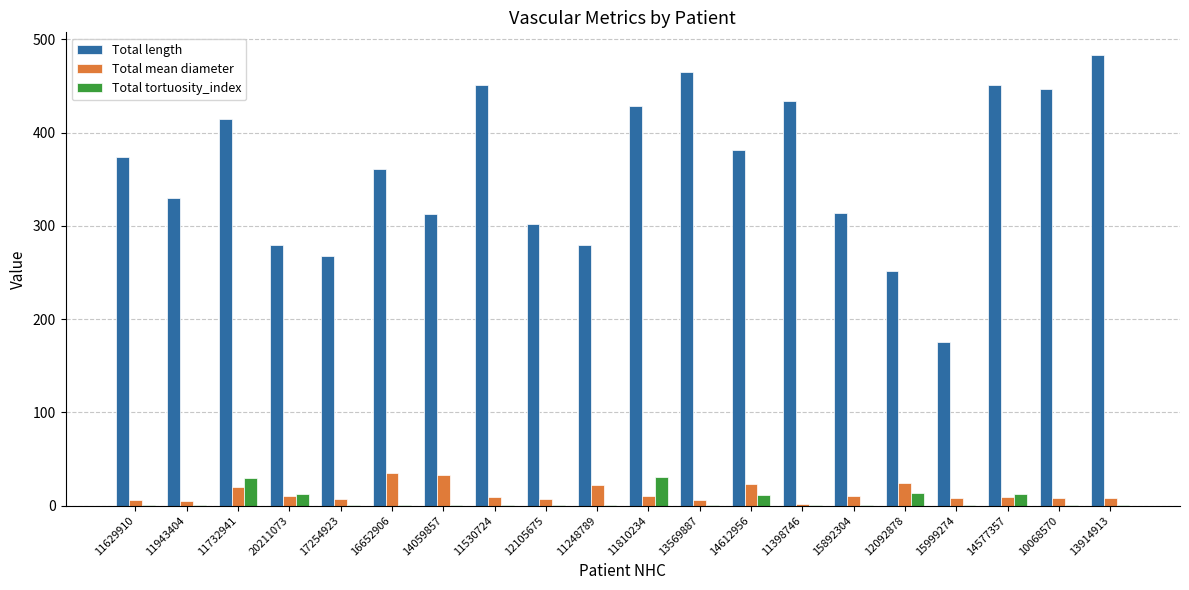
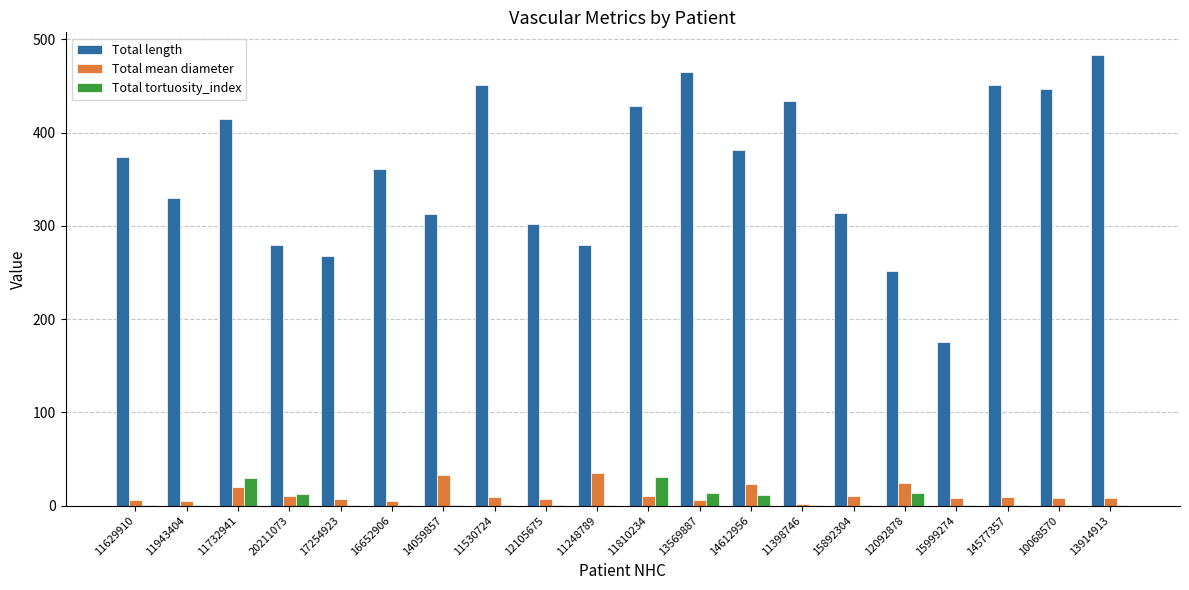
Total mean diameter, 16652906: 40 -> 10
Total mean diameter, 11248789: 20 -> 40
Total tortuosity_index, 13569887: 0 -> 10
Total tortuosity_index, 14577357: 10 -> 0
